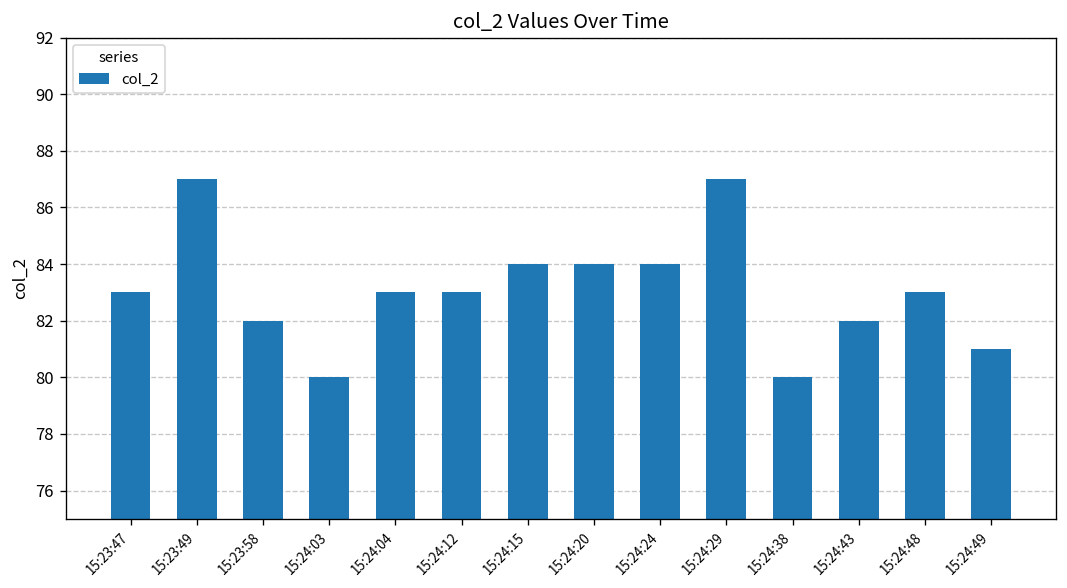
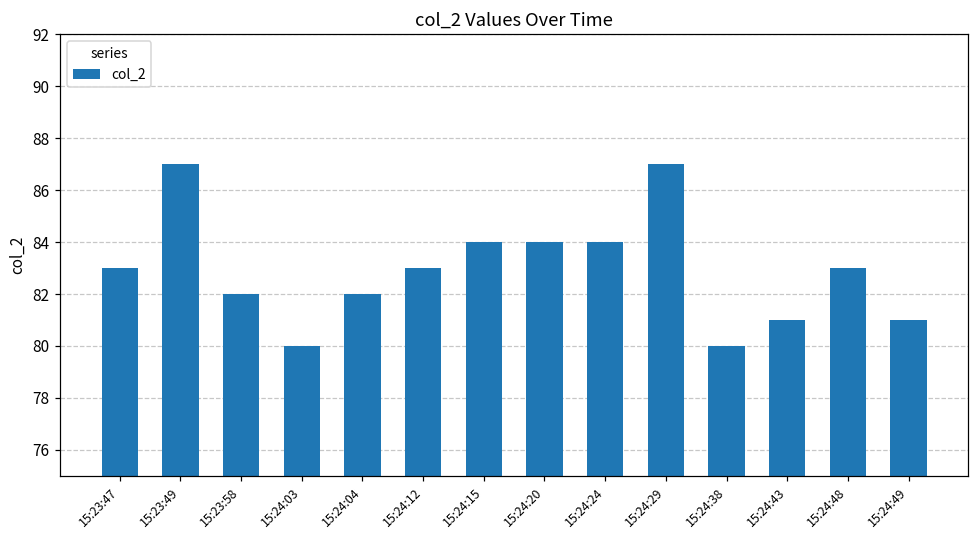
15:24:04: 83 -> 82
15:24:43: 82 -> 81
